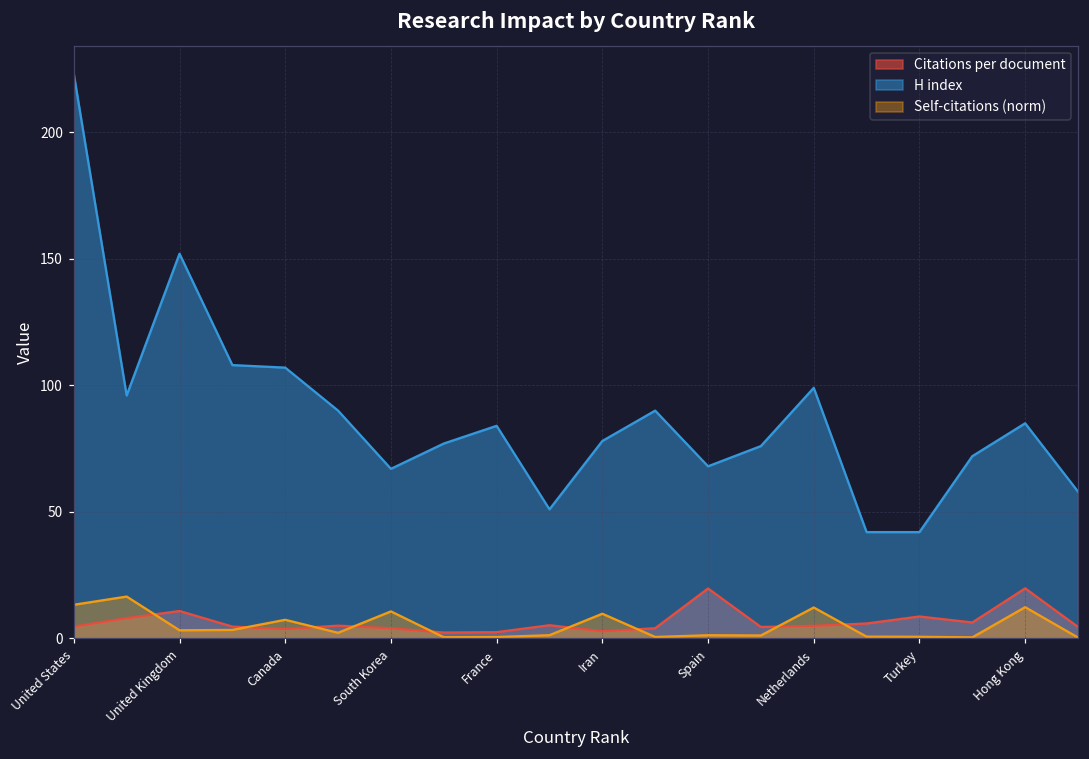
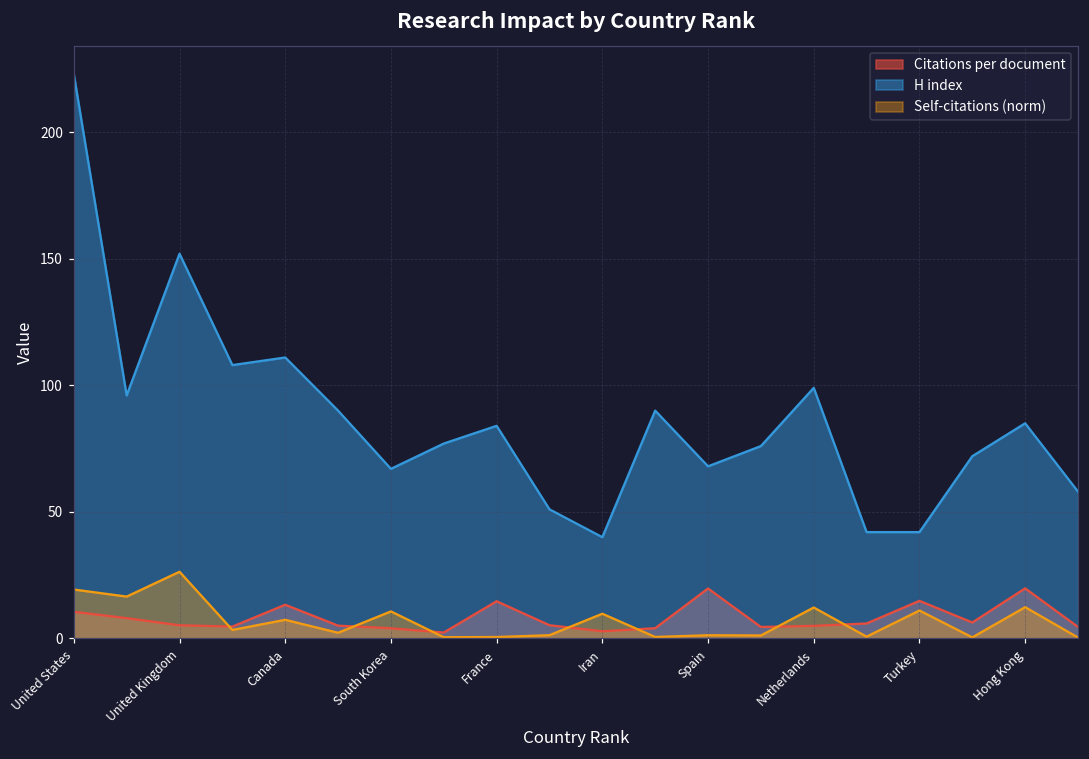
Citations per document, United States: 5 -> 11
Self-citations (norm), United States: 13 -> 19
Citations per document, United Kingdom: 11 -> 5
Self-citations (norm), United Kingdom: 3 -> 26
Citations per document, Canada: 4 -> 13
H index, Canada: 107 -> 111
Citations per document, France: 2 -> 15
H index, Iran: 78 -> 40
Citations per document, Turkey: 9 -> 15
Self-citations (norm), Turkey: 1 -> 11
